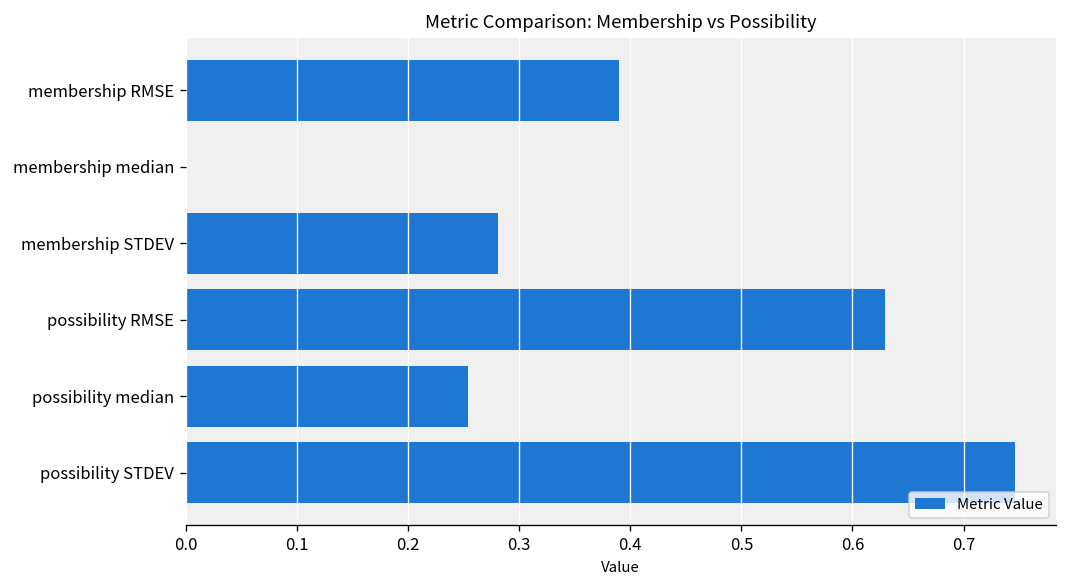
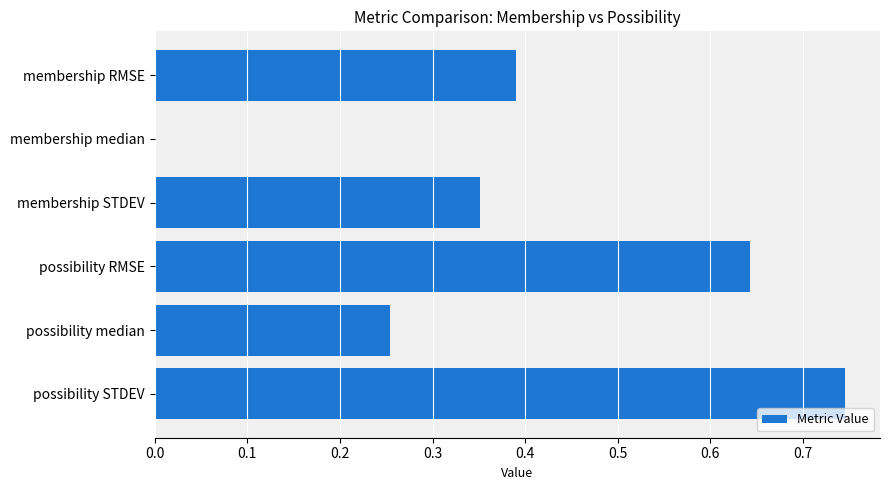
membership STDEV: 0.28 -> 0.35
possibility RMSE: 0.63 -> 0.64
